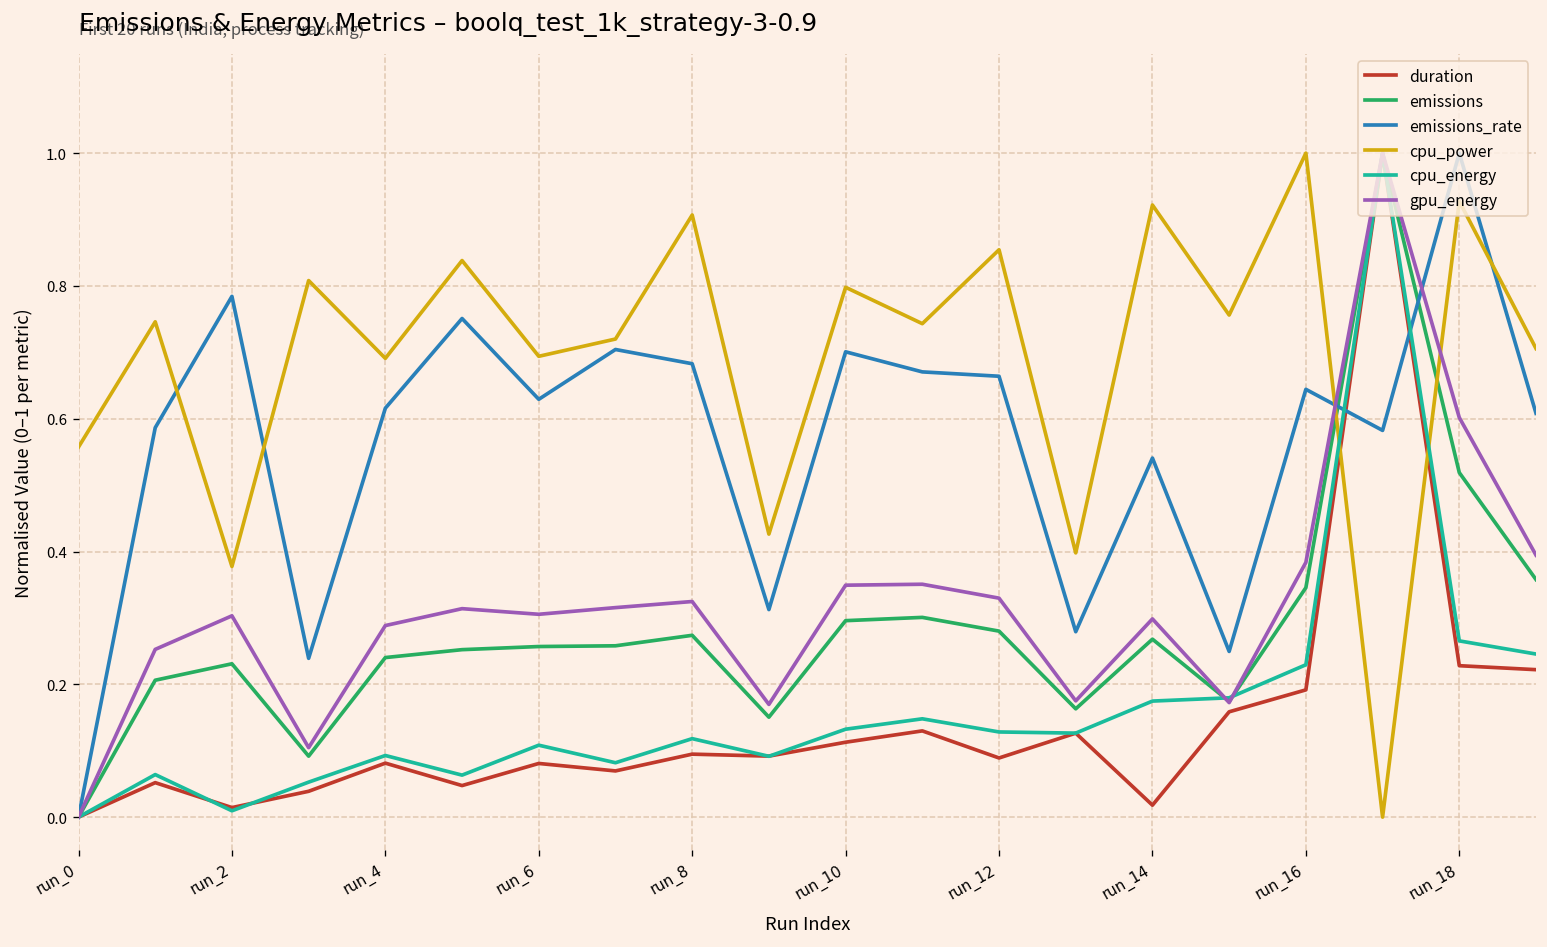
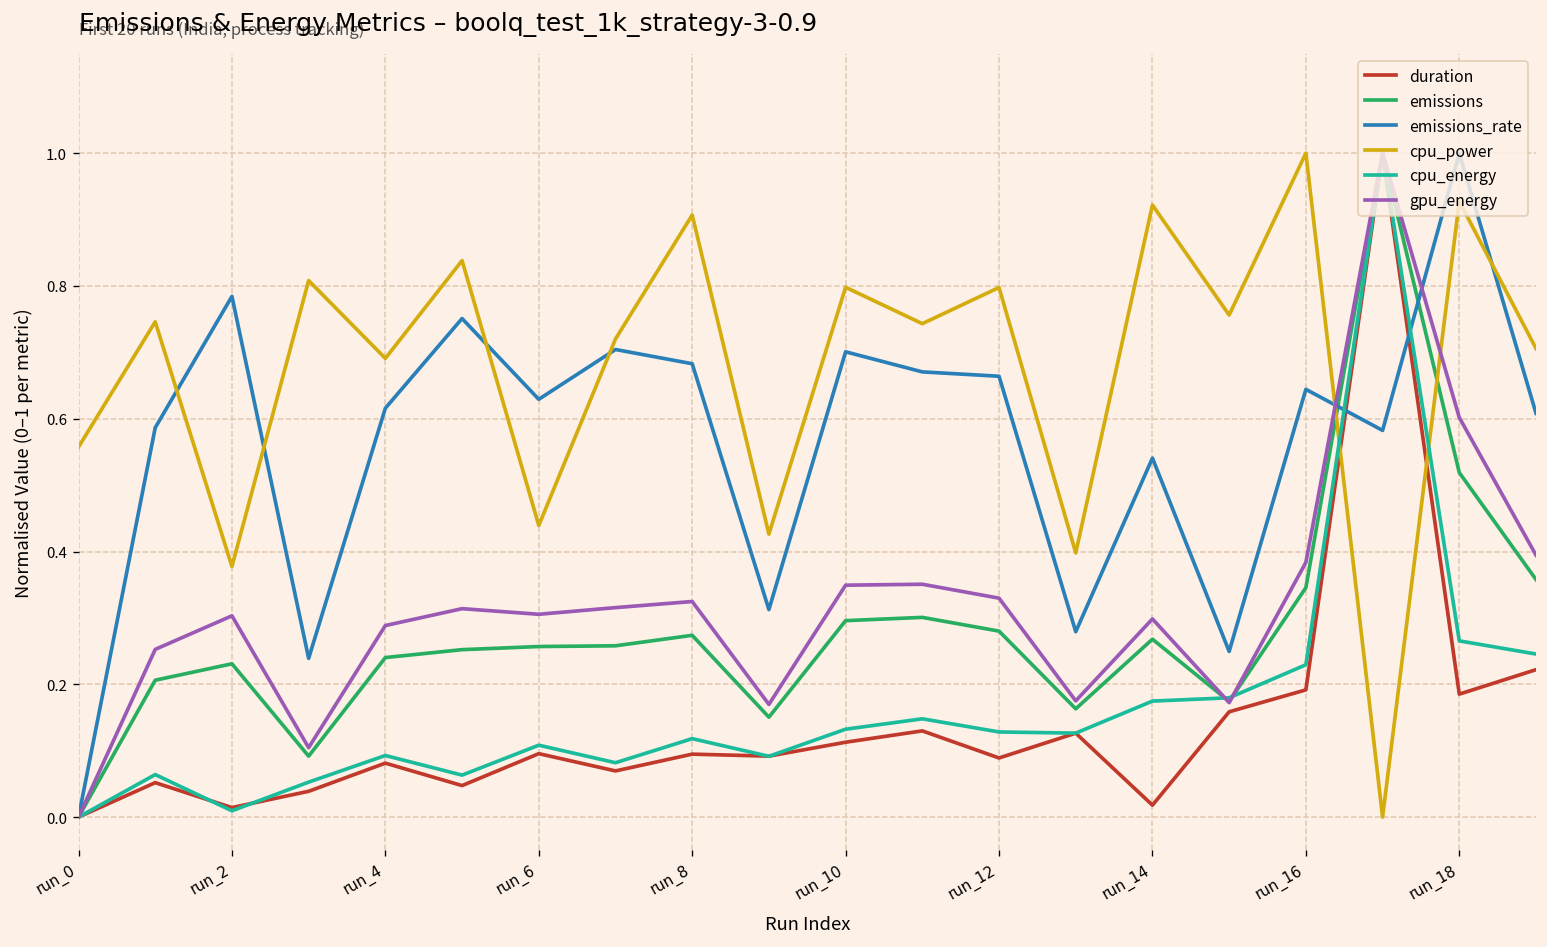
duration, run_6: 0.08 -> 0.10
cpu_power, run_6: 0.69 -> 0.44
cpu_power, run_12: 0.85 -> 0.80
duration, run_18: 0.23 -> 0.19
